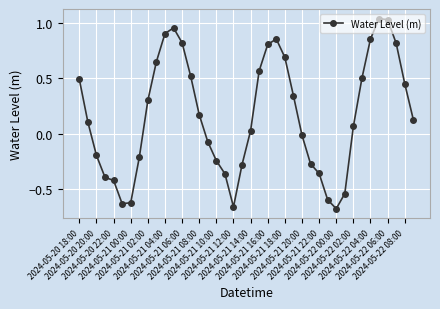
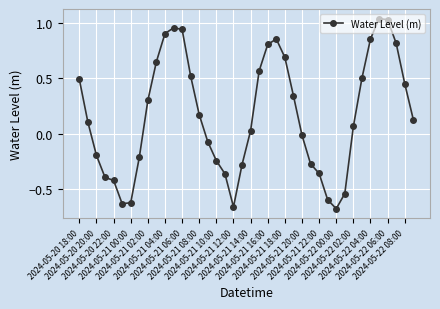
2024-05-21 06:00: 0.82 -> 0.94
